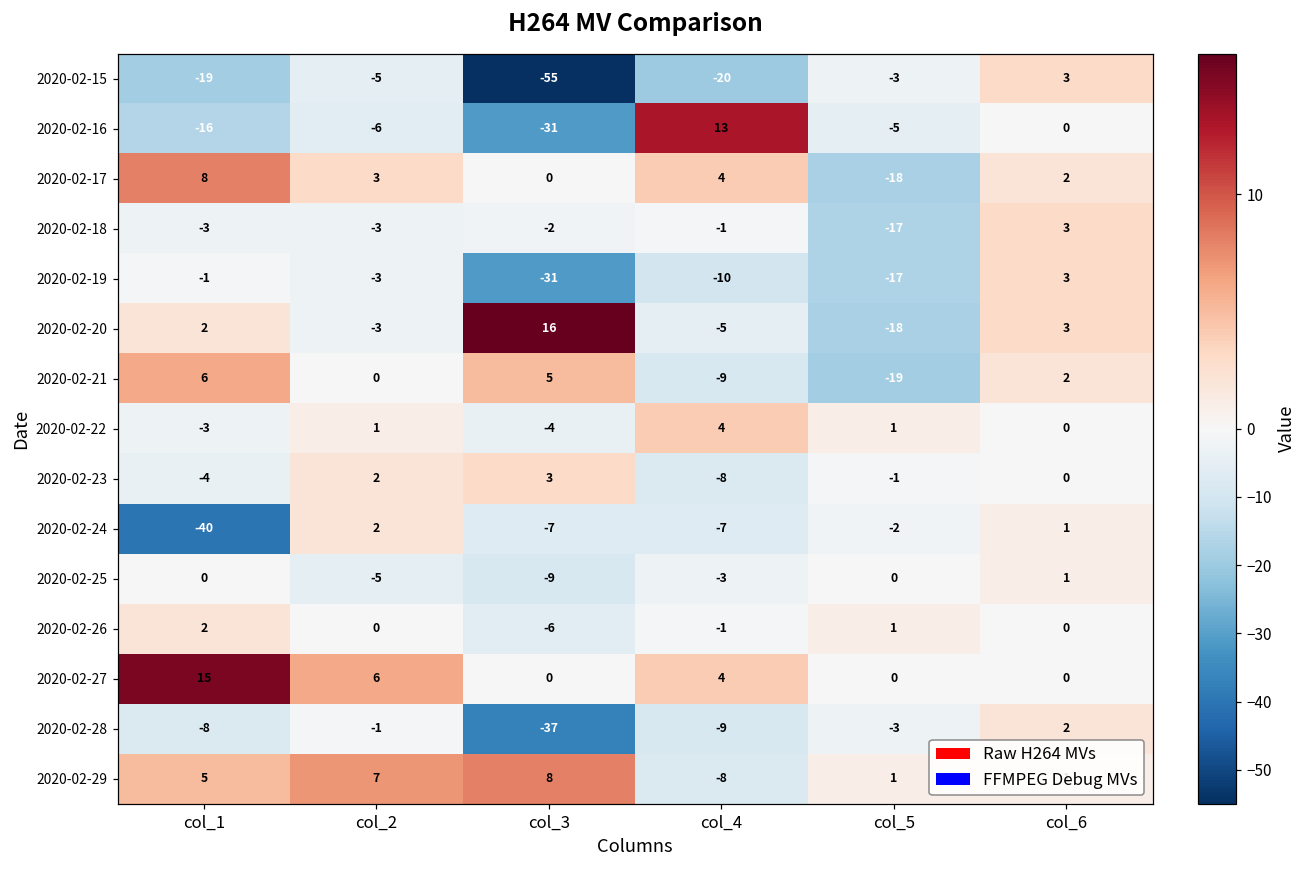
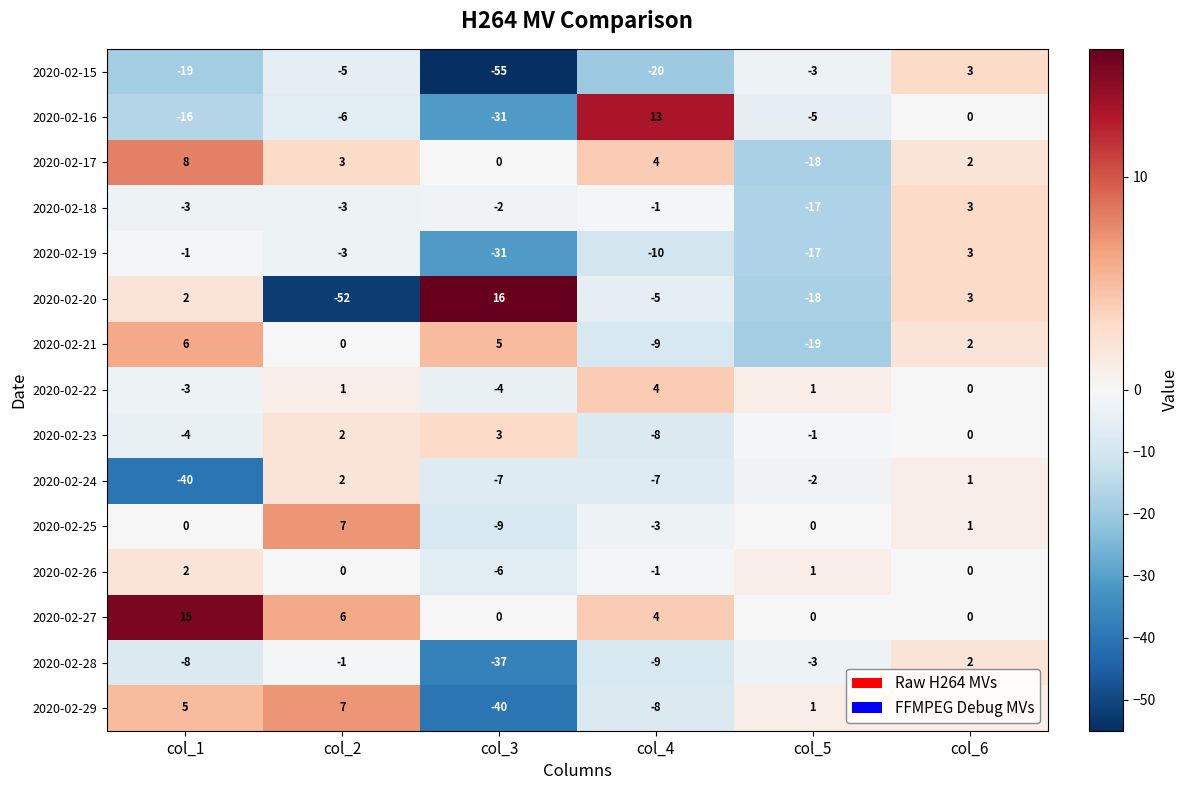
2020-02-20, col_2: -3 -> -52
2020-02-25, col_2: -5 -> 7
2020-02-29, col_3: 8 -> -40
